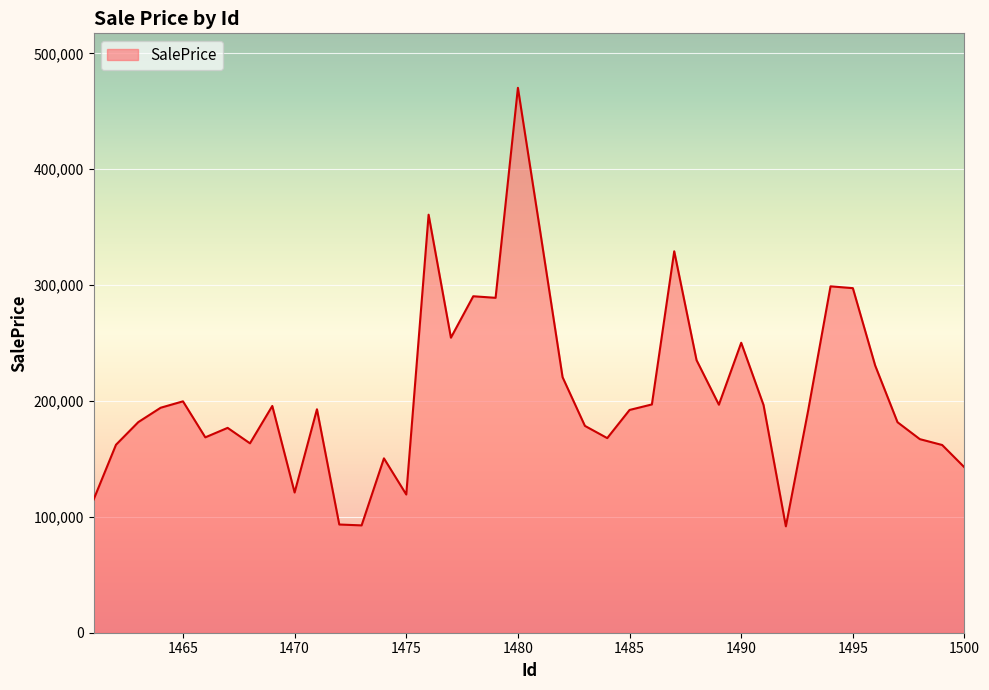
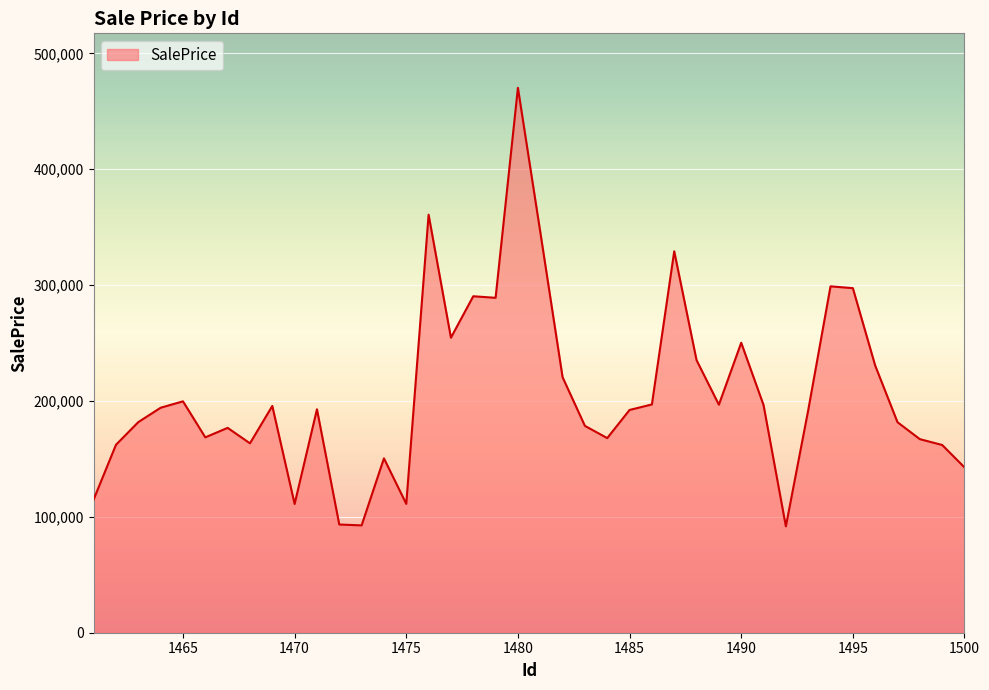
1470: 121,000 -> 111,000
1475: 119,000 -> 111,000
